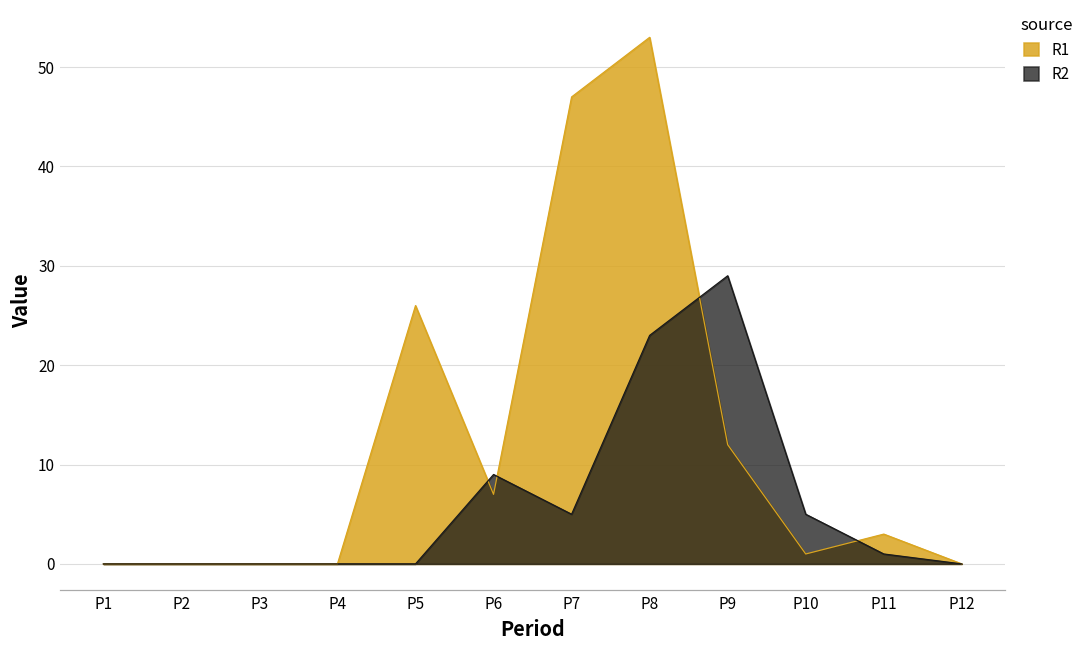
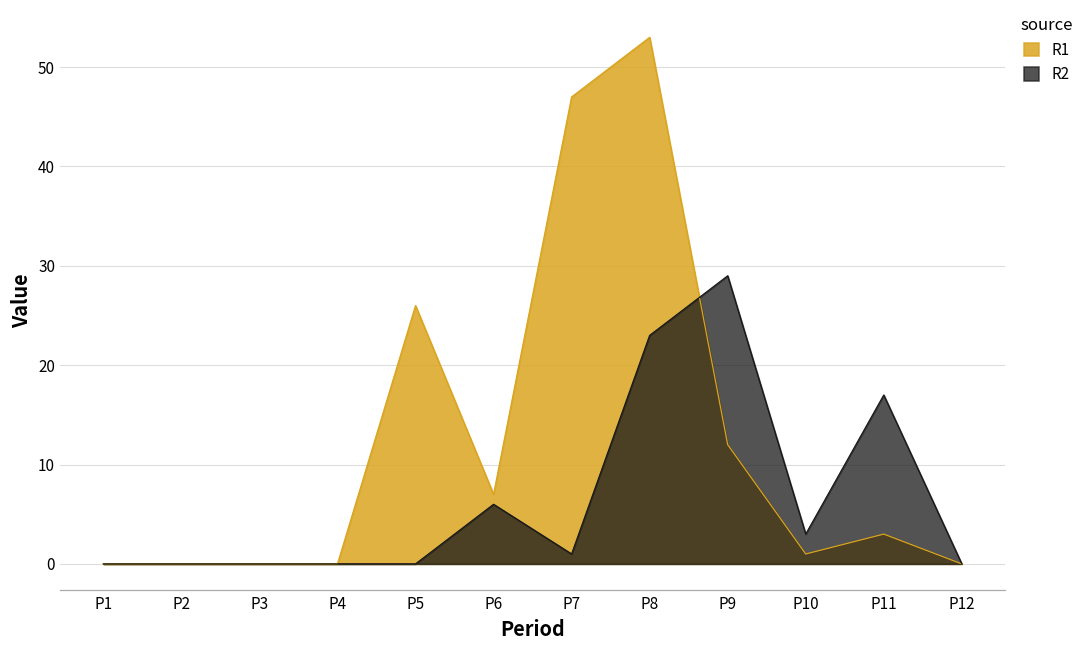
R2, P6: 9 -> 6
R2, P7: 5 -> 1
R2, P10: 5 -> 3
R2, P11: 1 -> 17
